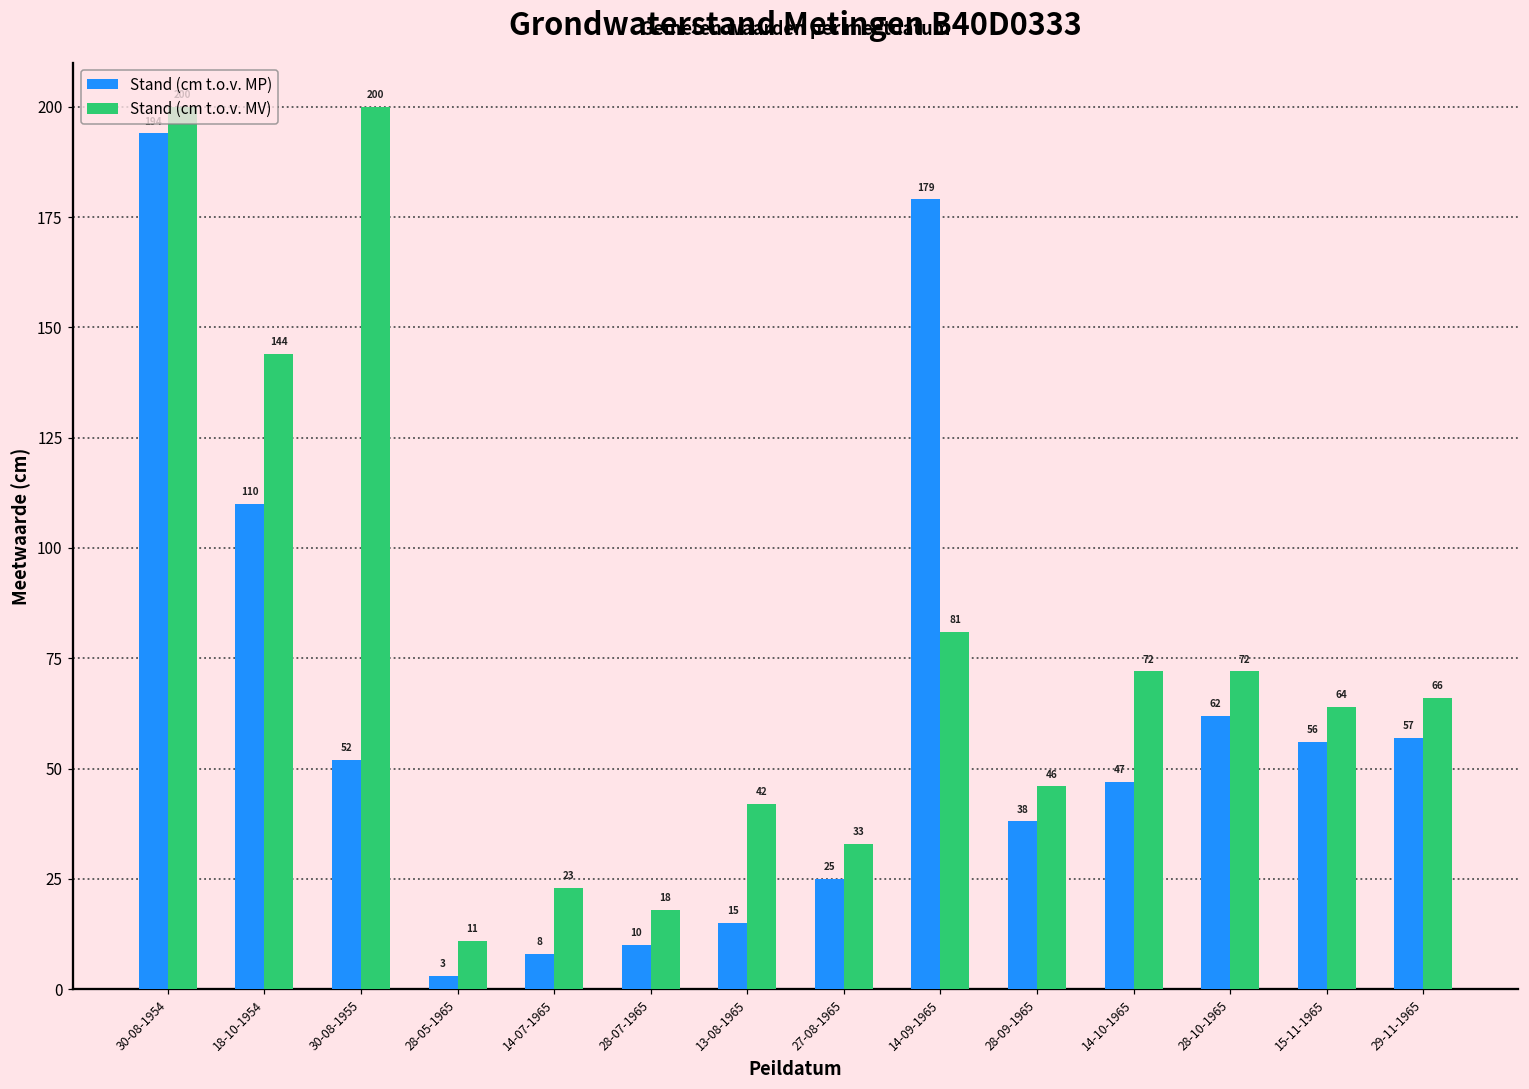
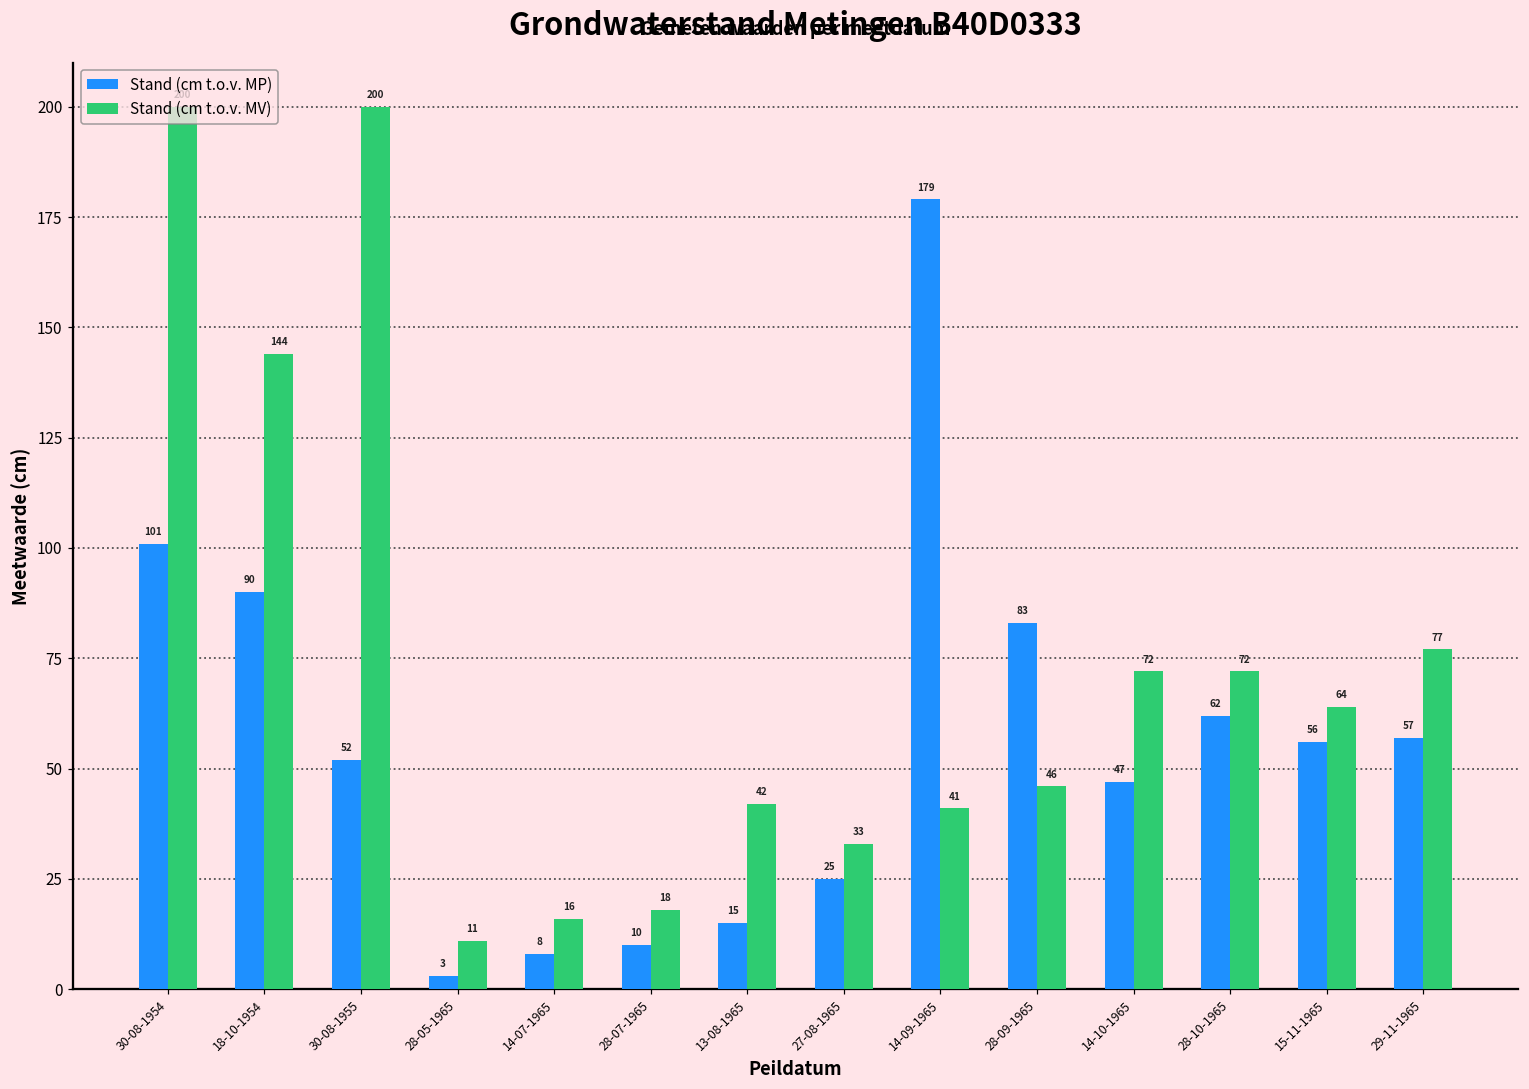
Stand (cm t.o.v. MP), 30-08-1954: 194 -> 101
Stand (cm t.o.v. MP), 18-10-1954: 110 -> 90
Stand (cm t.o.v. MV), 14-07-1965: 23 -> 16
Stand (cm t.o.v. MV), 14-09-1965: 81 -> 41
Stand (cm t.o.v. MP), 28-09-1965: 38 -> 83
Stand (cm t.o.v. MV), 29-11-1965: 66 -> 77
